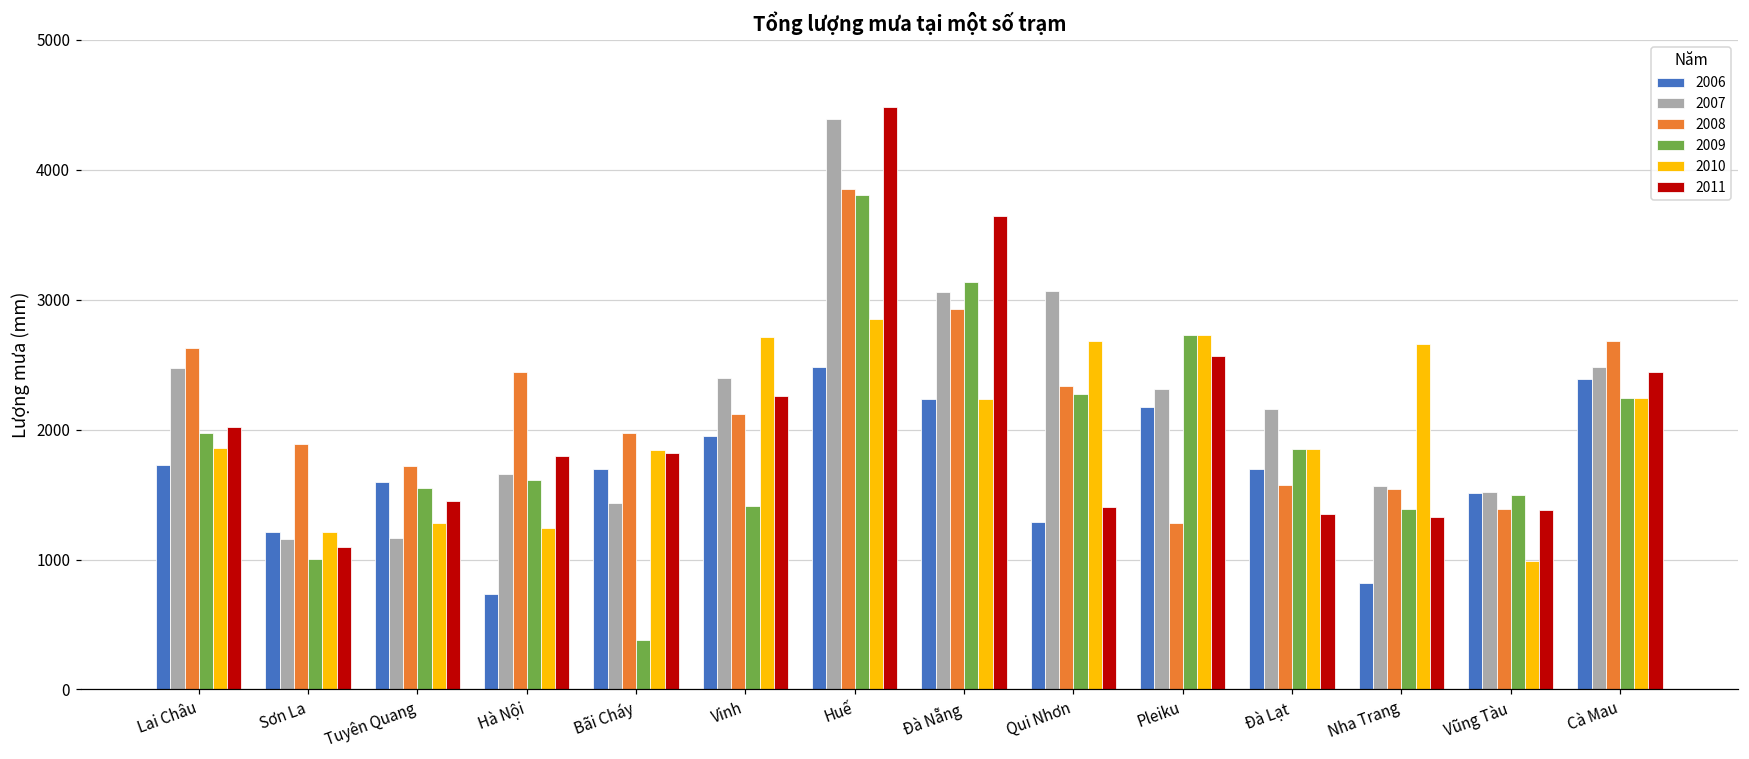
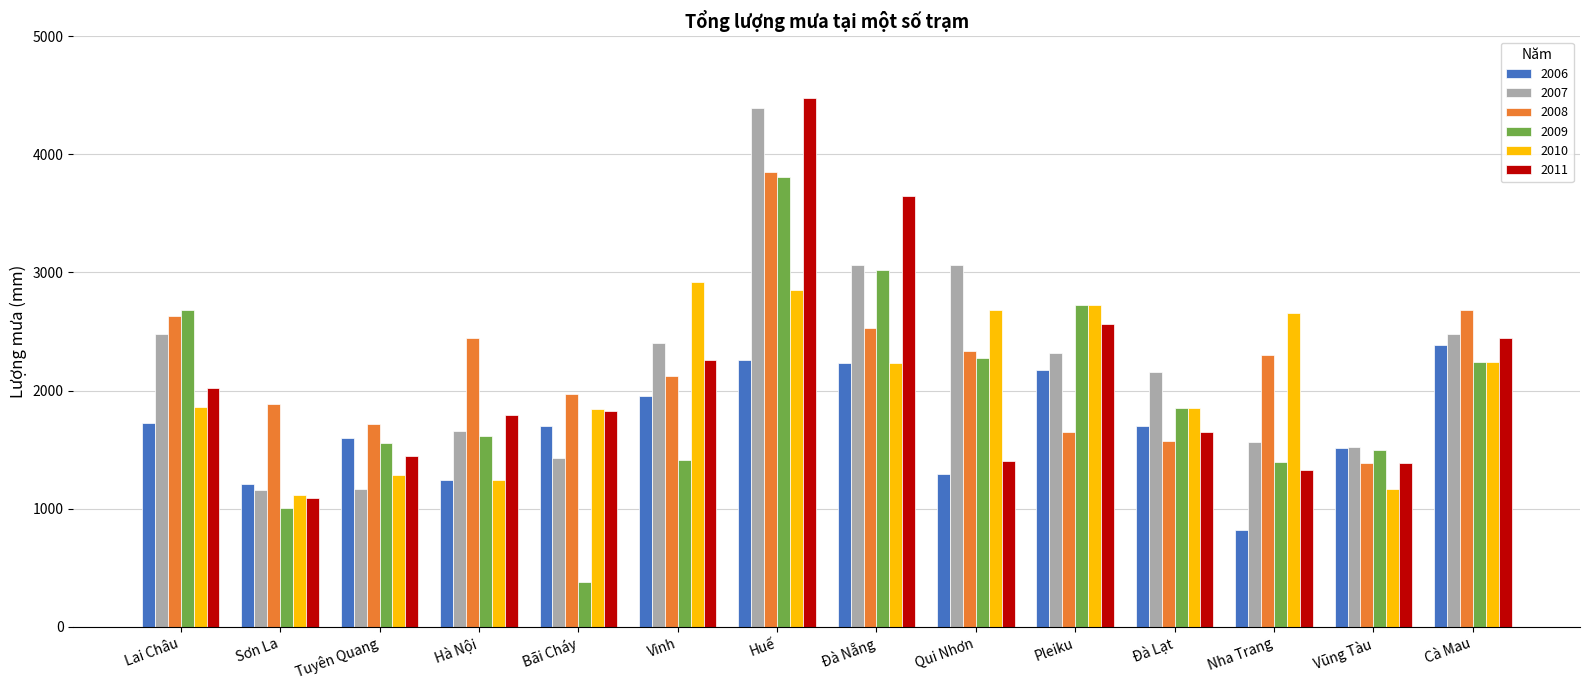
2009, Lai Châu: 1980 -> 2680
2010, Sơn La: 1210 -> 1120
2006, Hà Nội: 740 -> 1240
2010, Vinh: 2720 -> 2920
2006, Huế: 2480 -> 2260
2008, Đà Nẵng: 2930 -> 2530
2009, Đà Nẵng: 3130 -> 3020
2008, Pleiku: 1280 -> 1650
2011, Đà Lạt: 1350 -> 1650
2008, Nha Trang: 1540 -> 2300
2010, Vũng Tàu: 990 -> 1160
